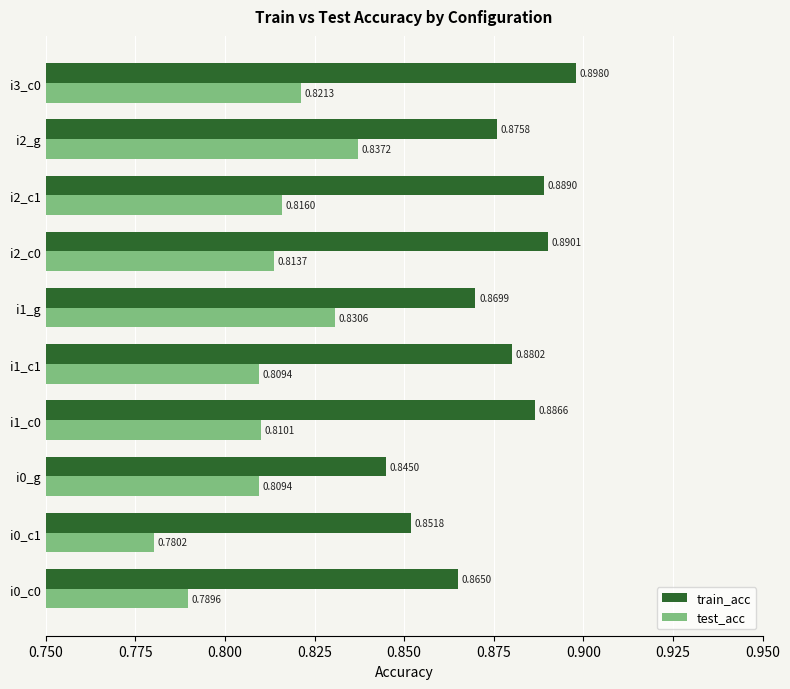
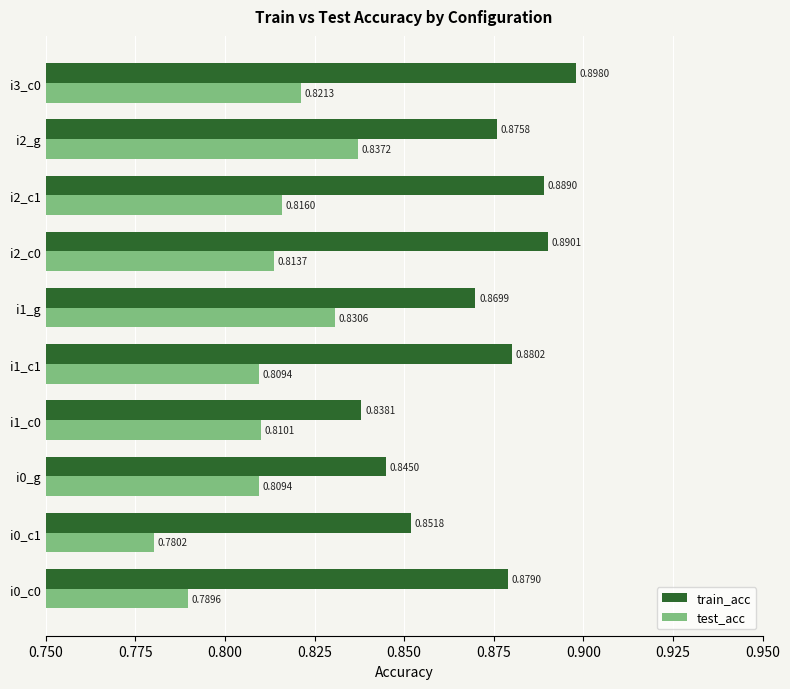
train_acc, i1_c0: 0.8866 -> 0.8381
train_acc, i0_c0: 0.8650 -> 0.8790
